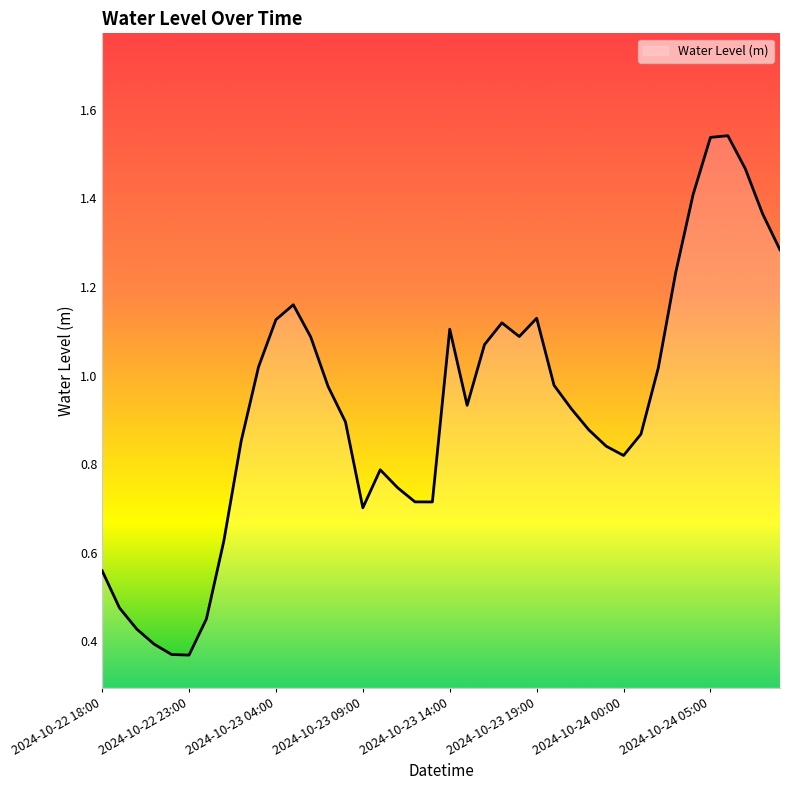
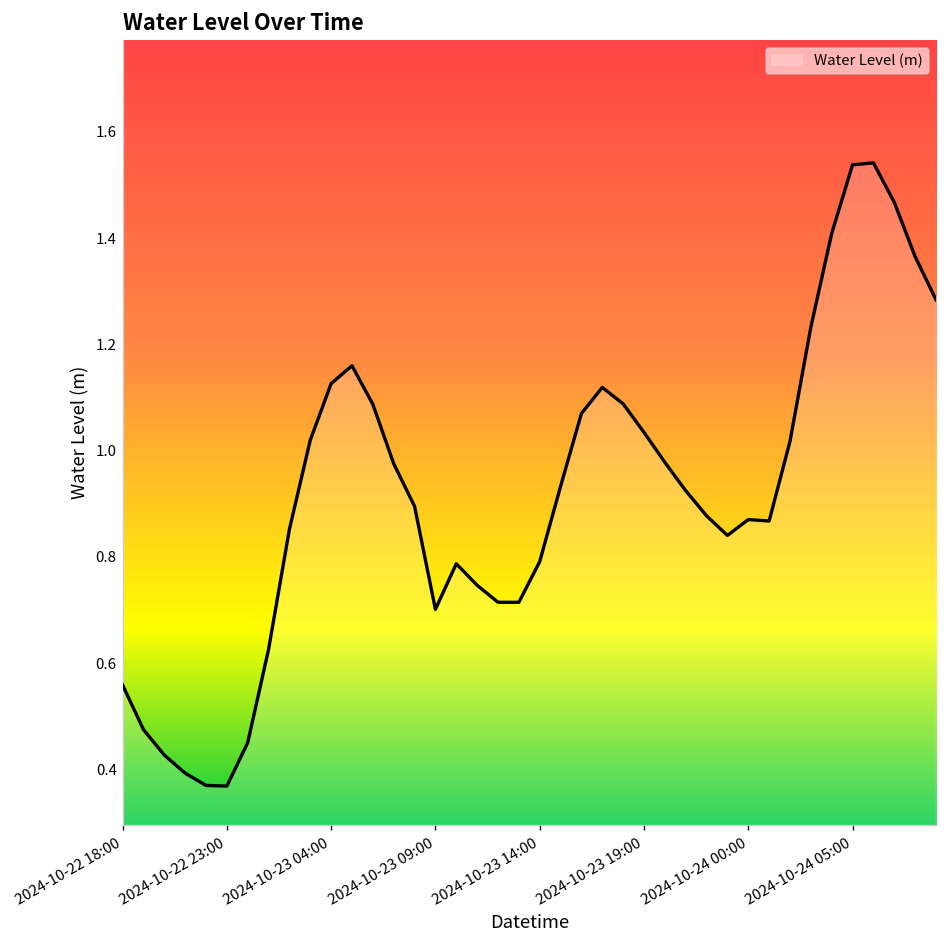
2024-10-23 14:00: 1.10 -> 0.79
2024-10-23 19:00: 1.13 -> 1.03
2024-10-24 00:00: 0.82 -> 0.87
